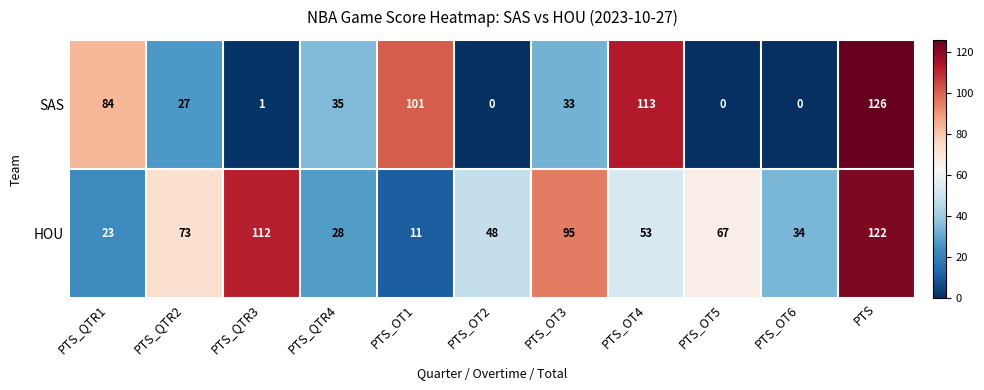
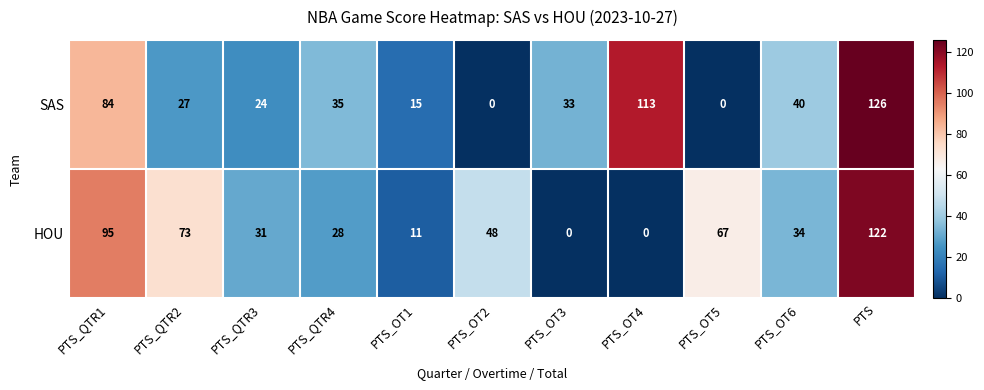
SAS, PTS_QTR3: 1 -> 24
SAS, PTS_OT1: 101 -> 15
SAS, PTS_OT6: 0 -> 40
HOU, PTS_QTR1: 23 -> 95
HOU, PTS_QTR3: 112 -> 31
HOU, PTS_OT3: 95 -> 0
HOU, PTS_OT4: 53 -> 0
